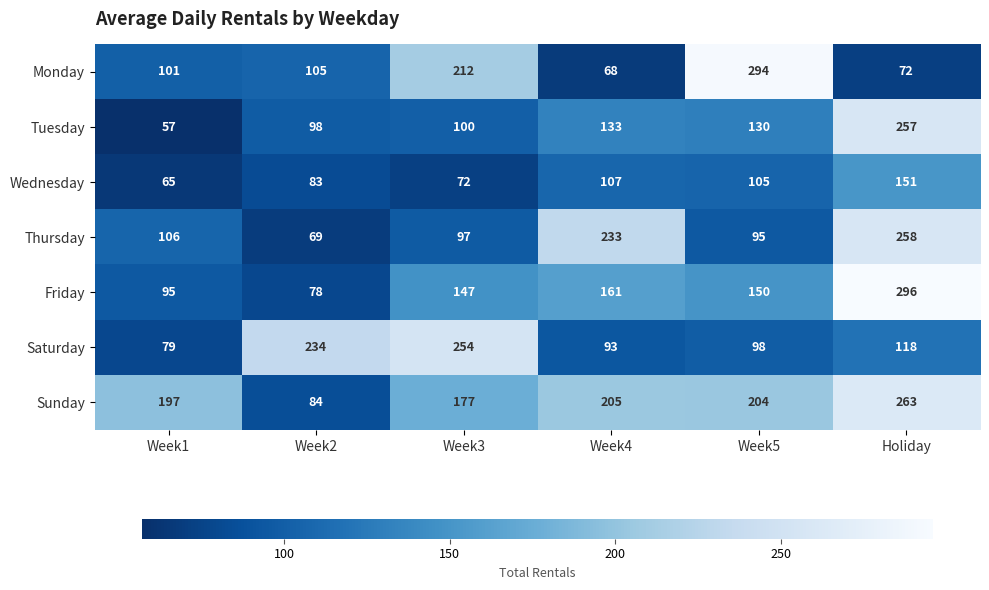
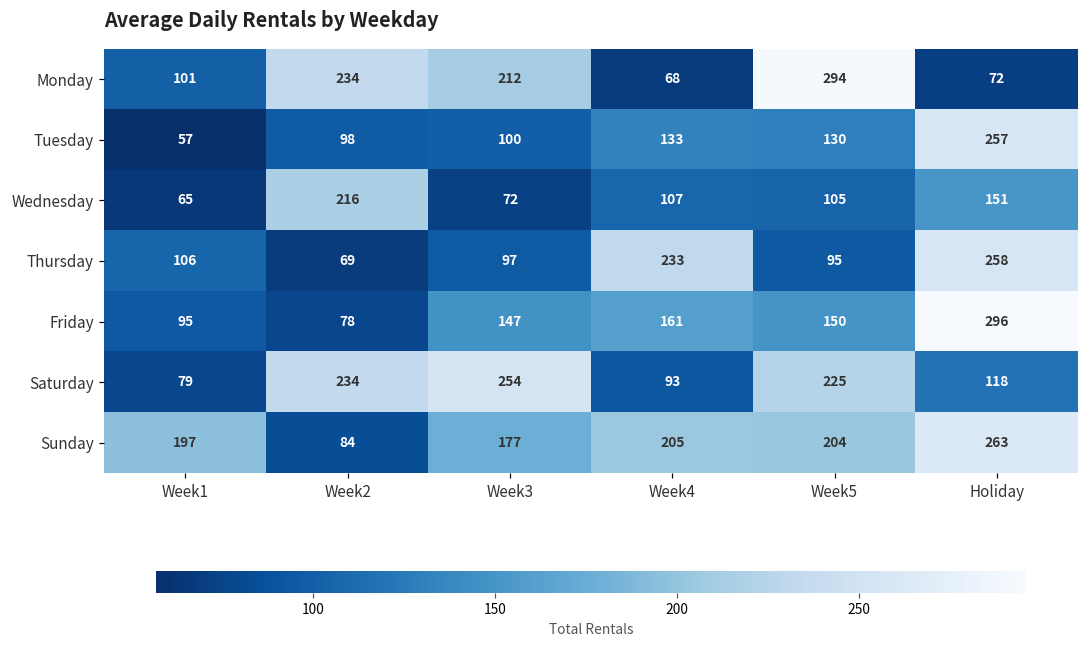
Monday, Week2: 105 -> 234
Wednesday, Week2: 83 -> 216
Saturday, Week5: 98 -> 225
